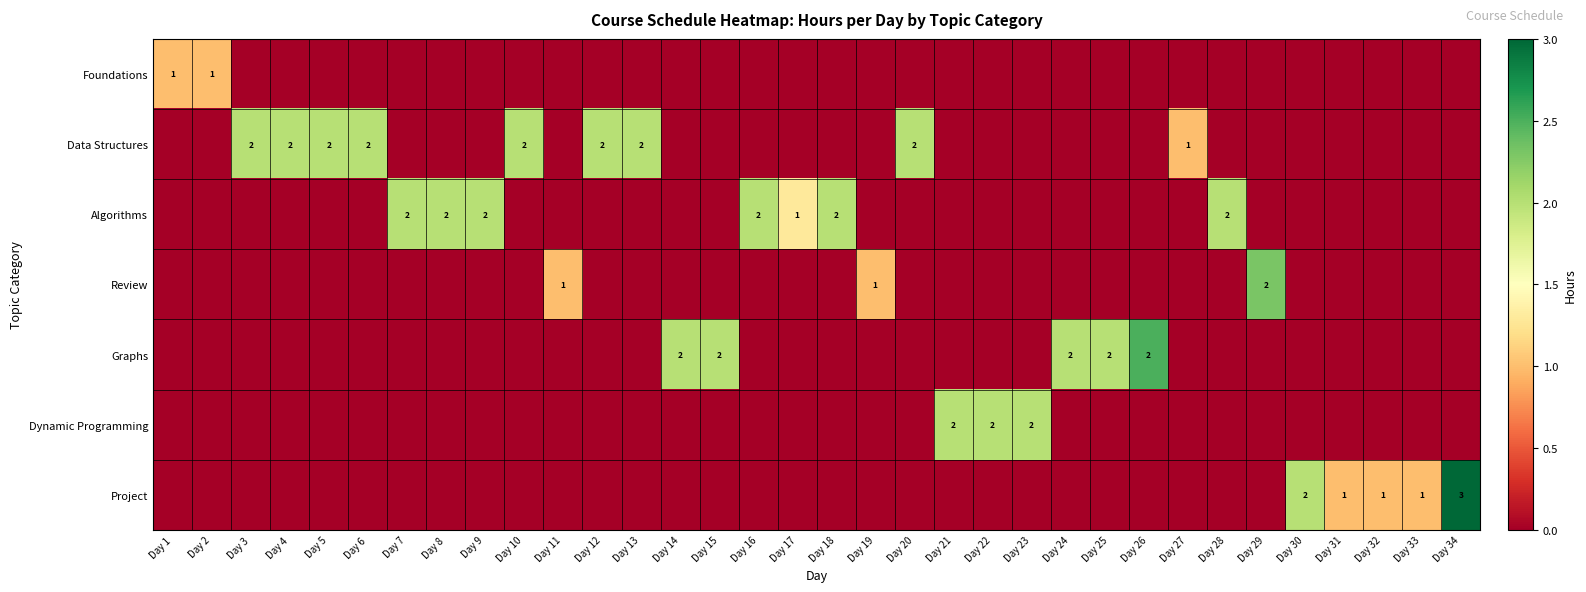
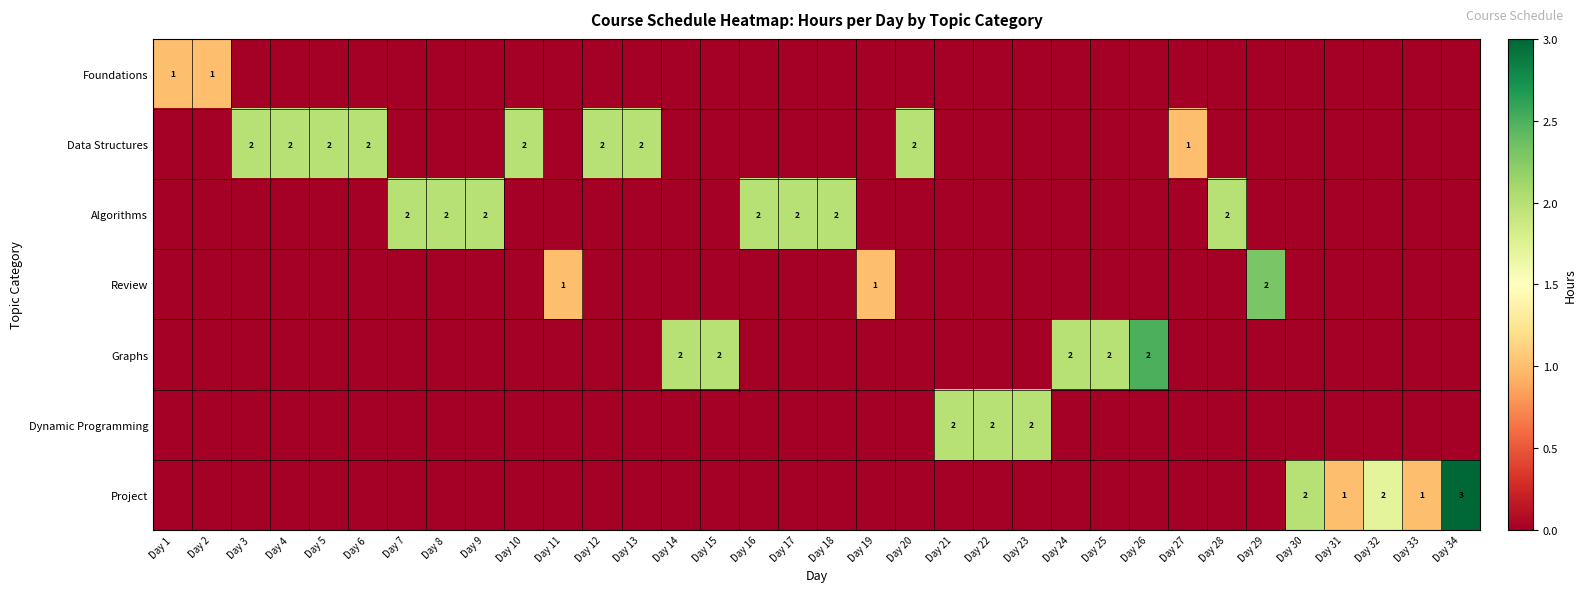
Algorithms, Day 17: 1 -> 2
Project, Day 32: 1 -> 2
